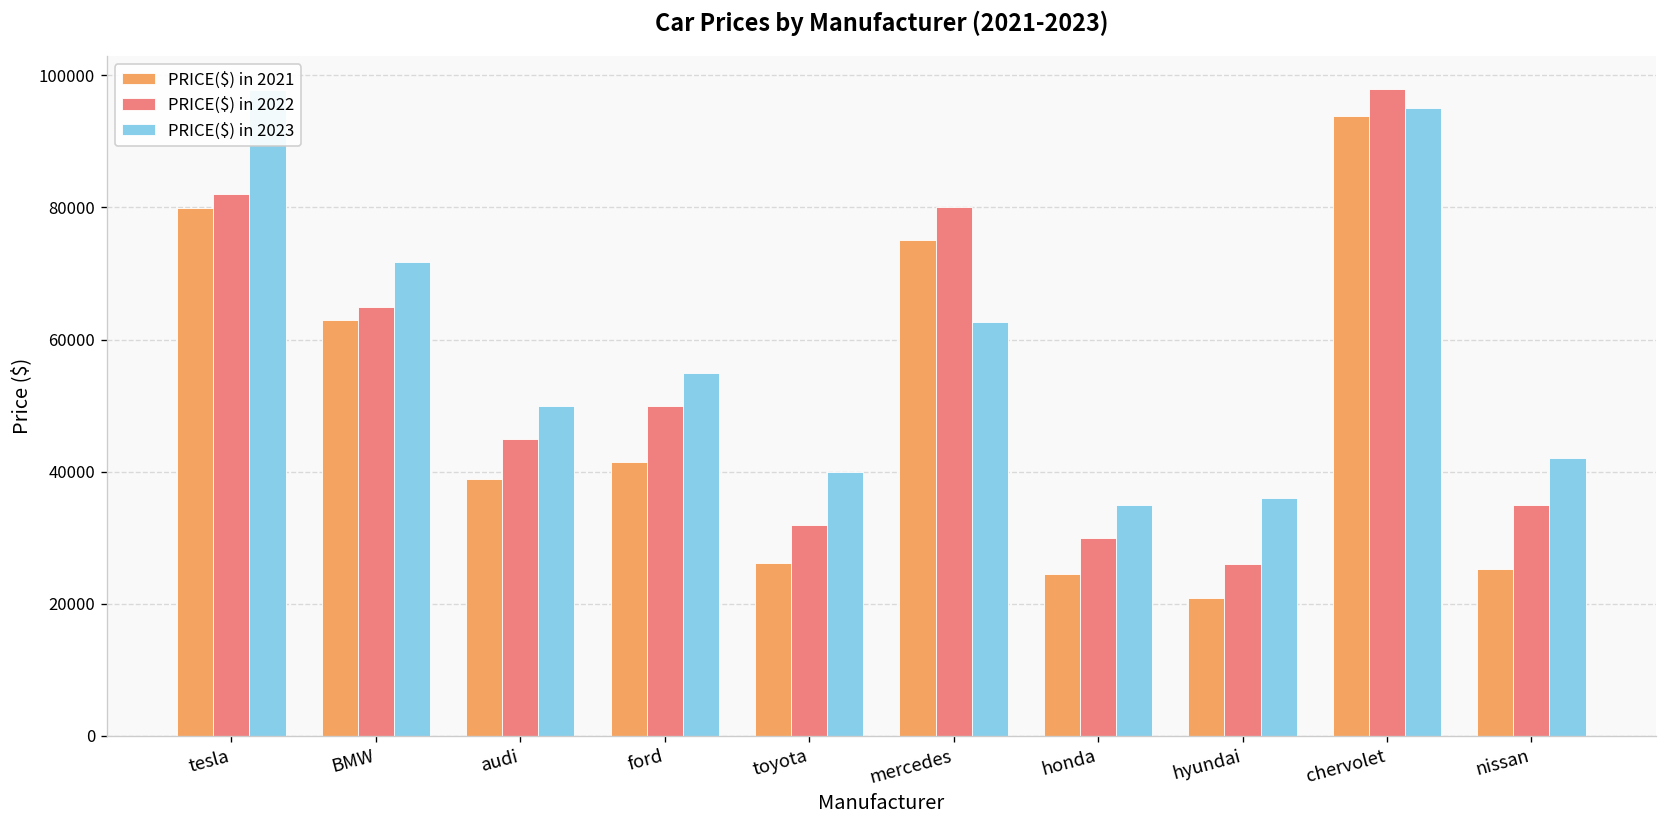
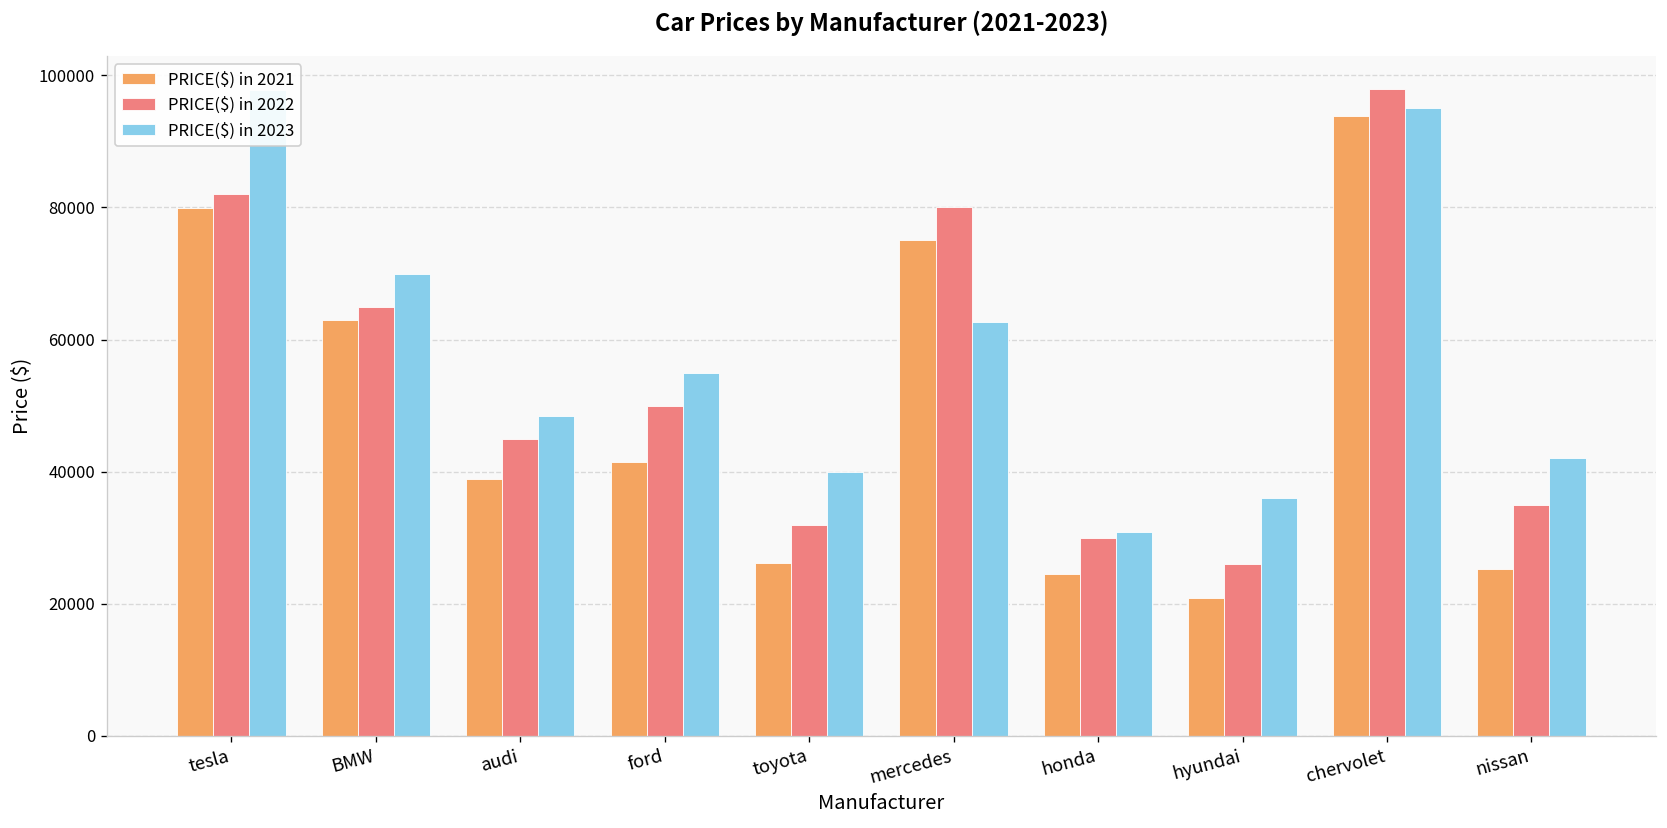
PRICE($) in 2023, BMW: 72000 -> 70000
PRICE($) in 2023, audi: 50000 -> 48000
PRICE($) in 2023, honda: 35000 -> 31000
